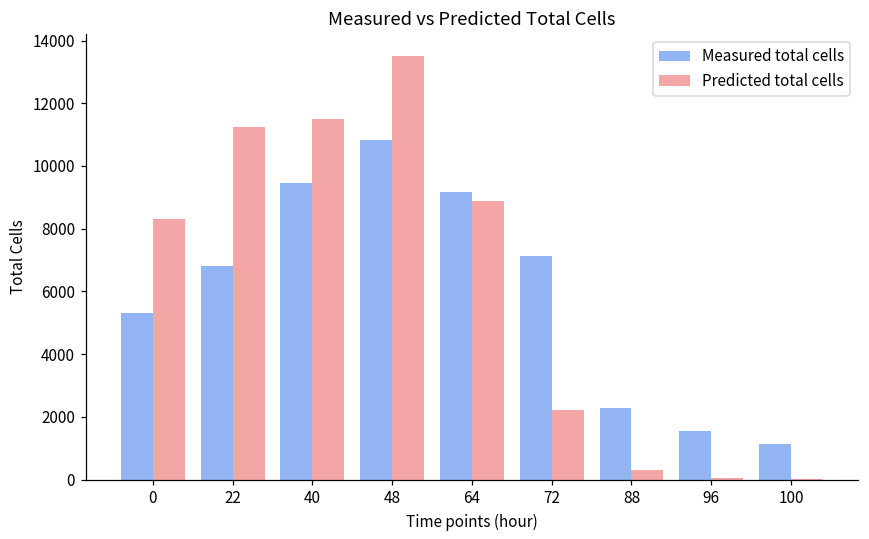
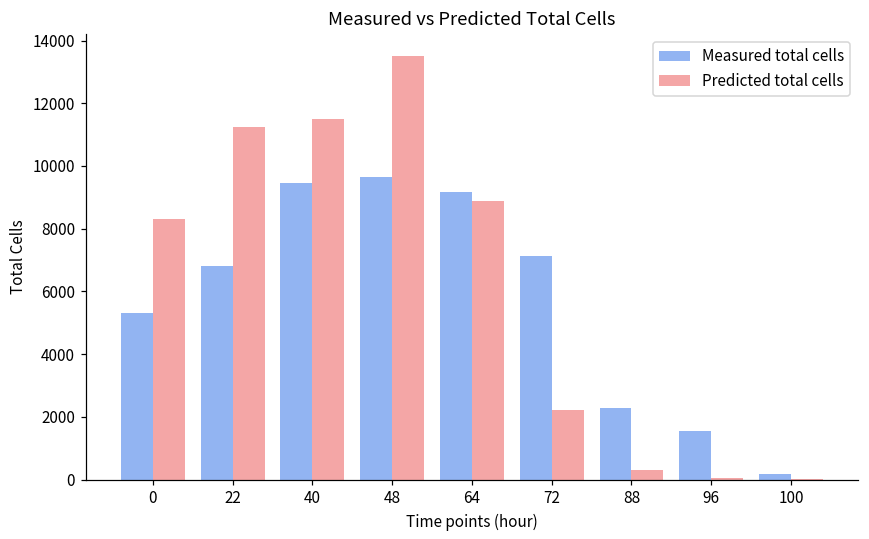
Measured total cells, 48: 10800 -> 9700
Measured total cells, 100: 1100 -> 200
